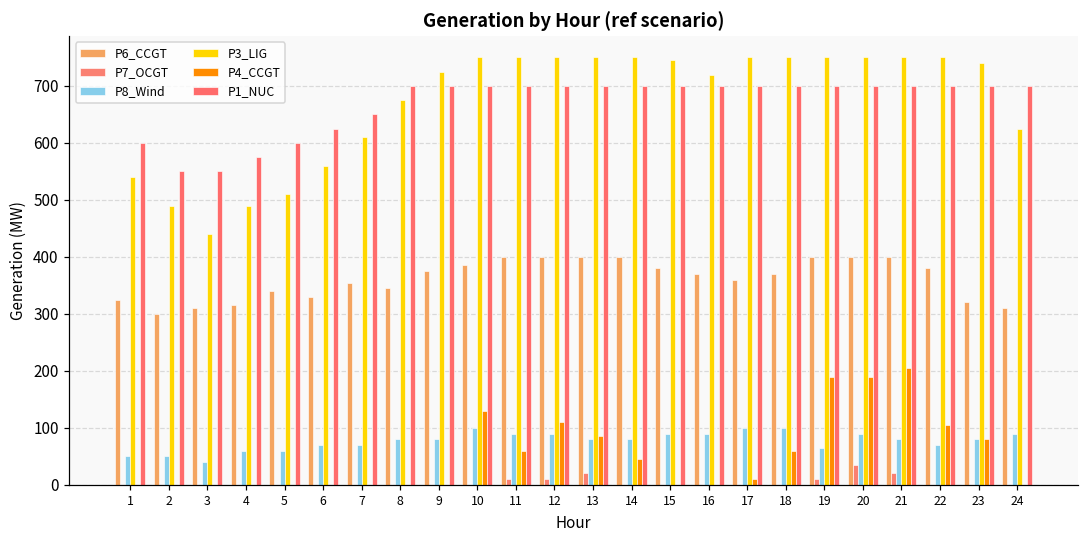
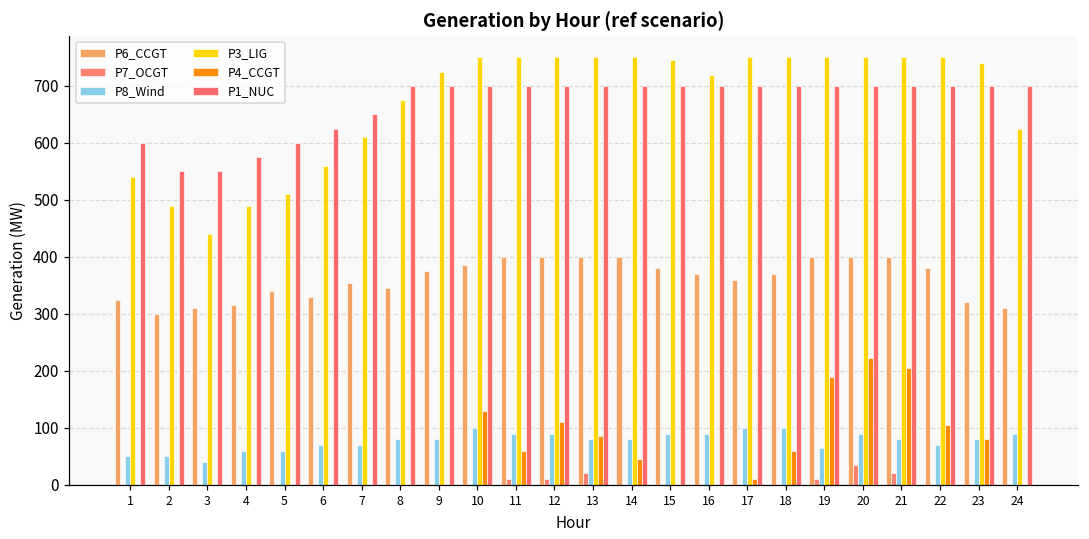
P4_CCGT, 20: 190 -> 220
